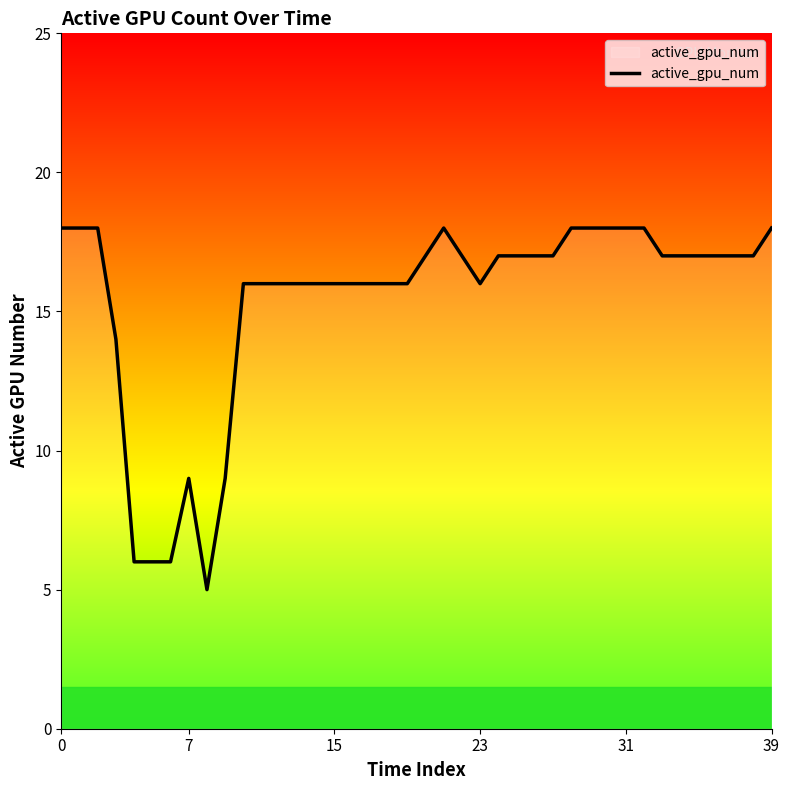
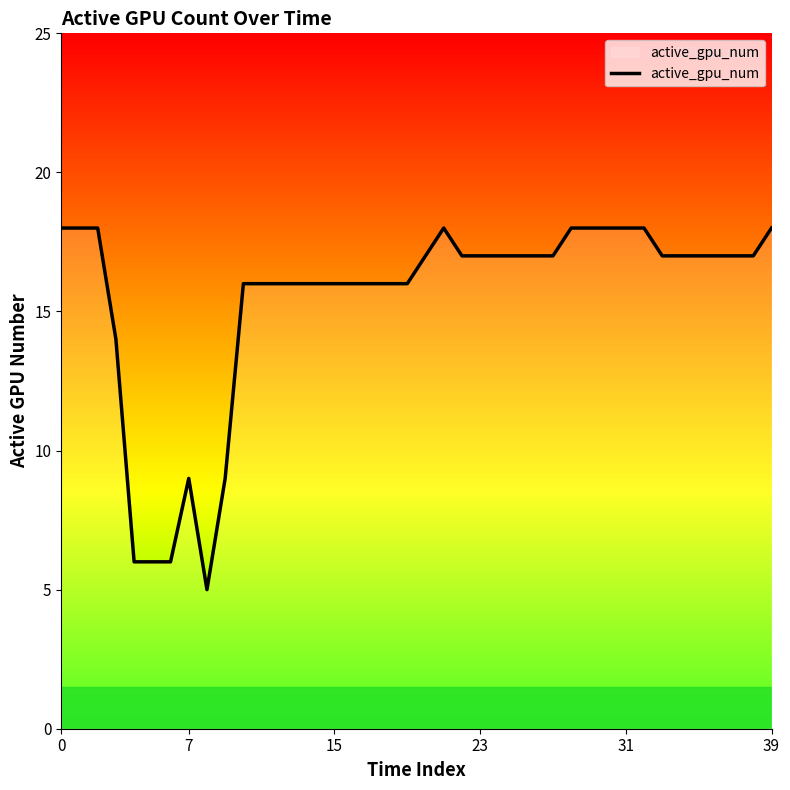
23: 16 -> 17
